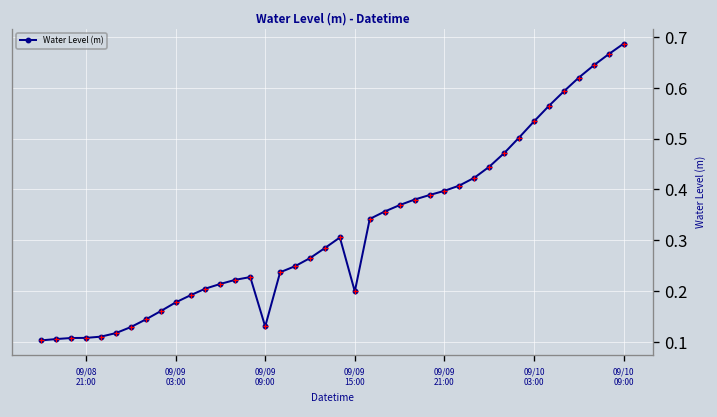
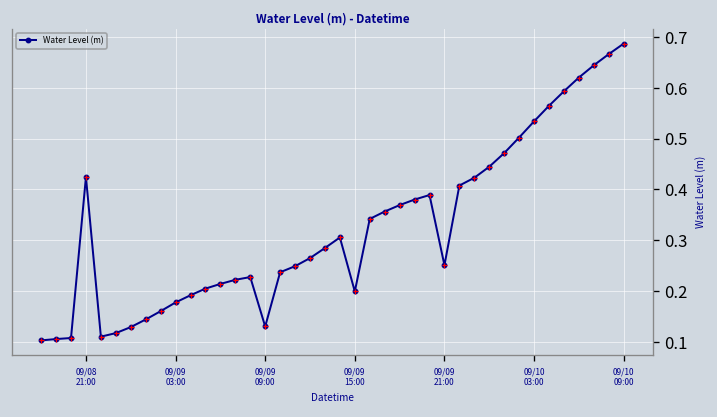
09/08 21:00: 0.11 -> 0.42
09/09 21:00: 0.40 -> 0.25
